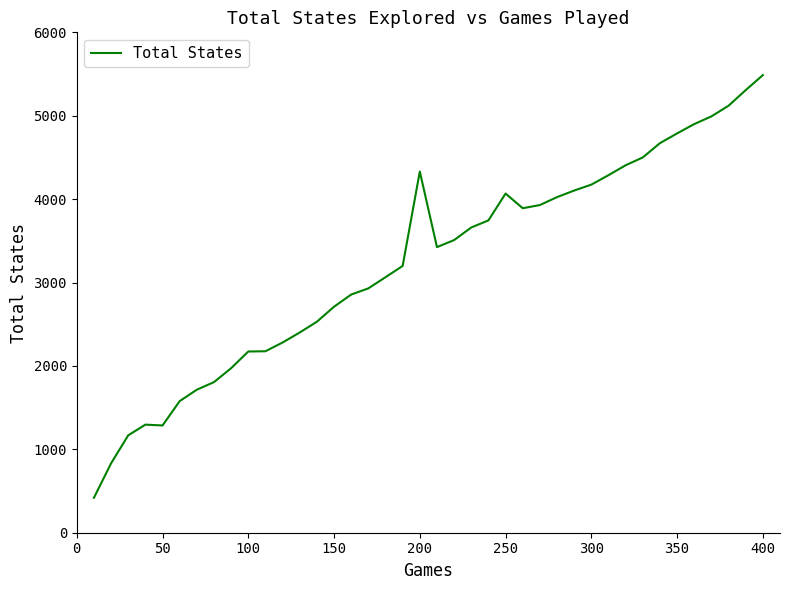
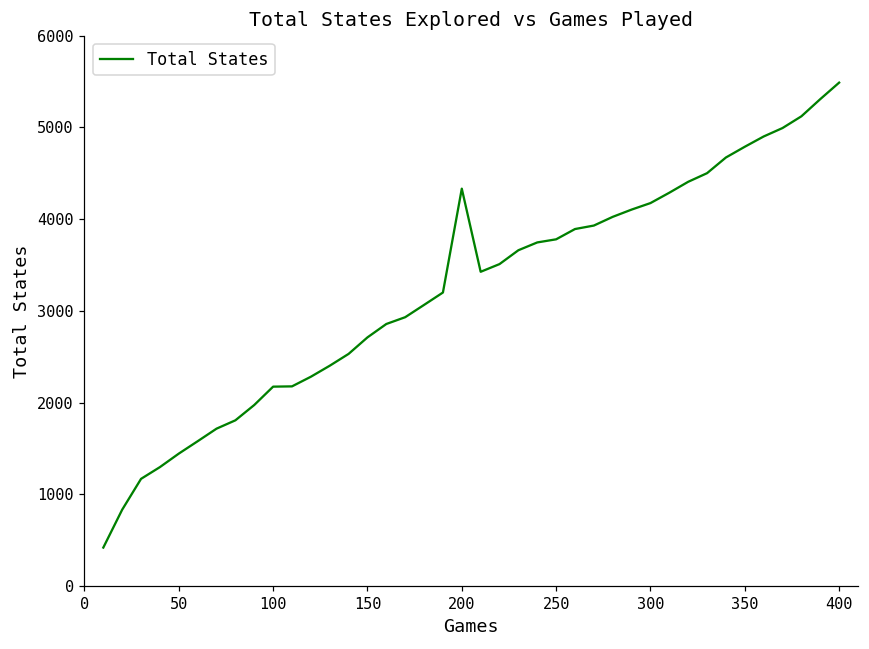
50: 1300 -> 1400
250: 4100 -> 3800
